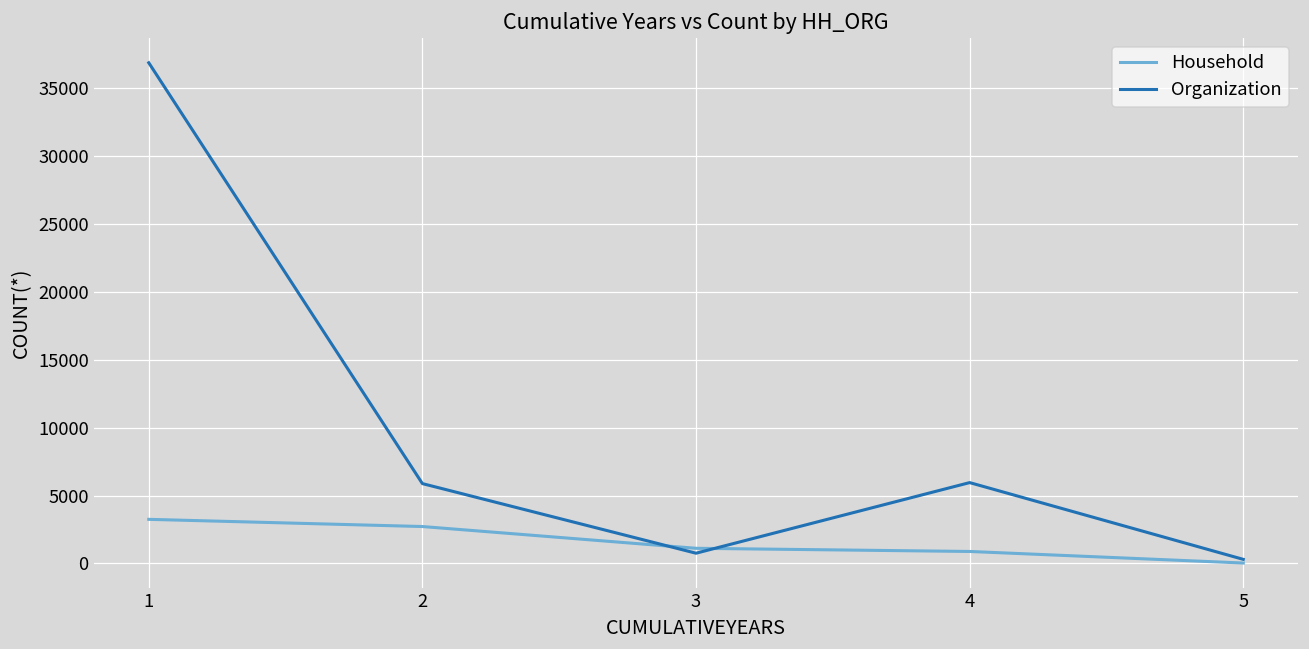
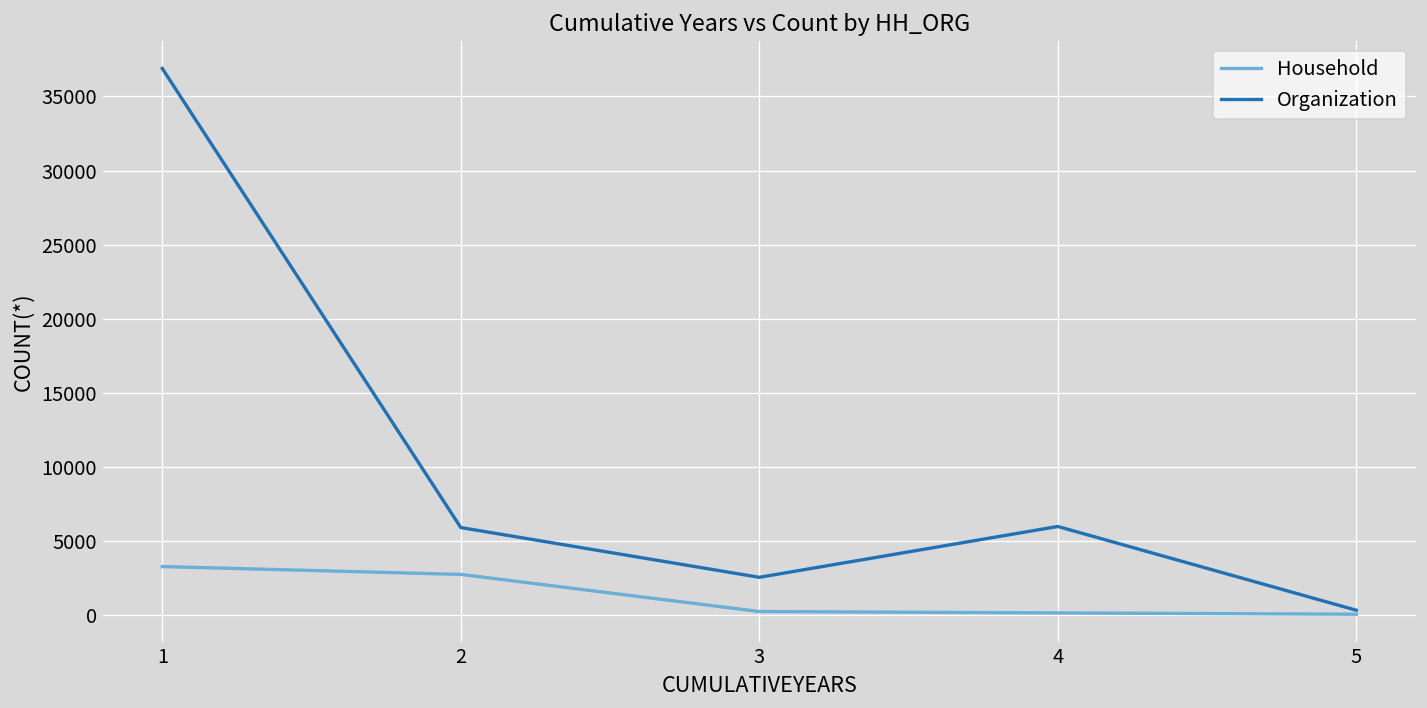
Household, 3: 1100 -> 200
Organization, 3: 800 -> 2500
Household, 4: 900 -> 100
